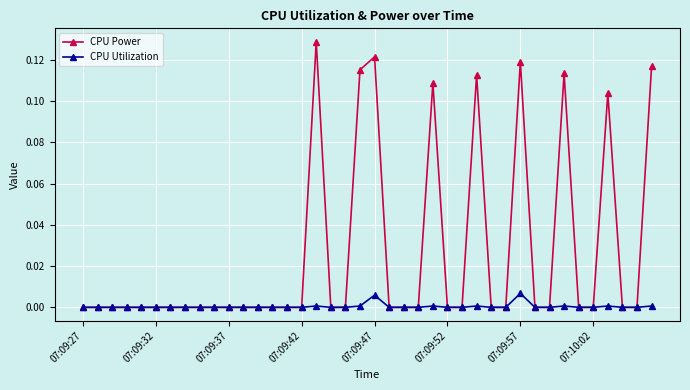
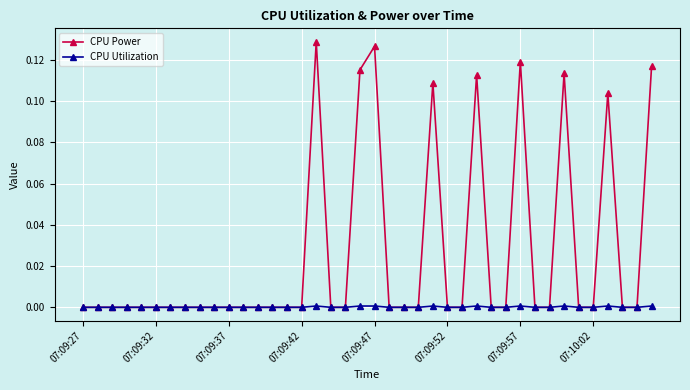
CPU Power, 07:09:47: 0.121 -> 0.127
CPU Utilization, 07:09:47: 0.006 -> 0.001
CPU Utilization, 07:09:57: 0.007 -> 0.001
